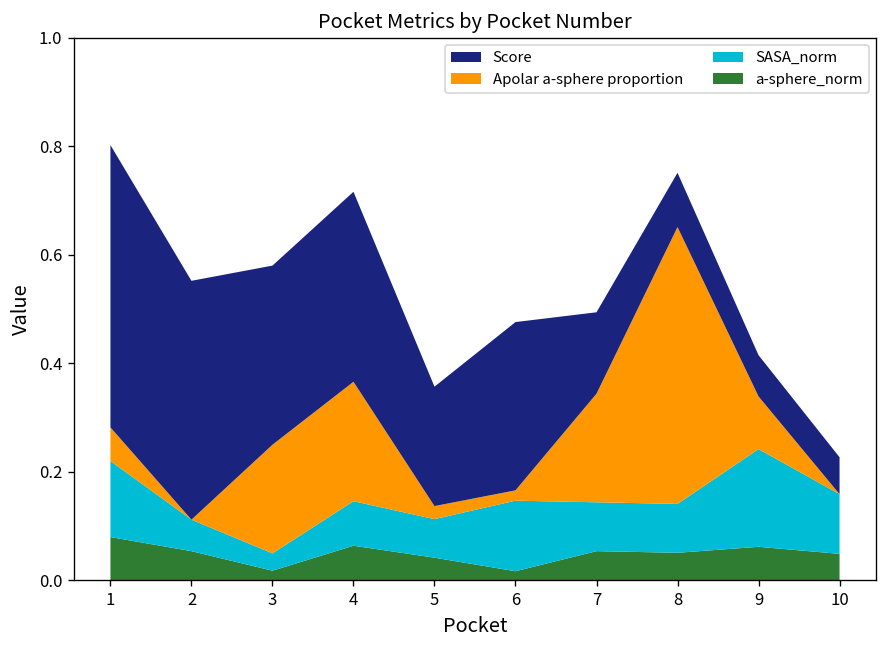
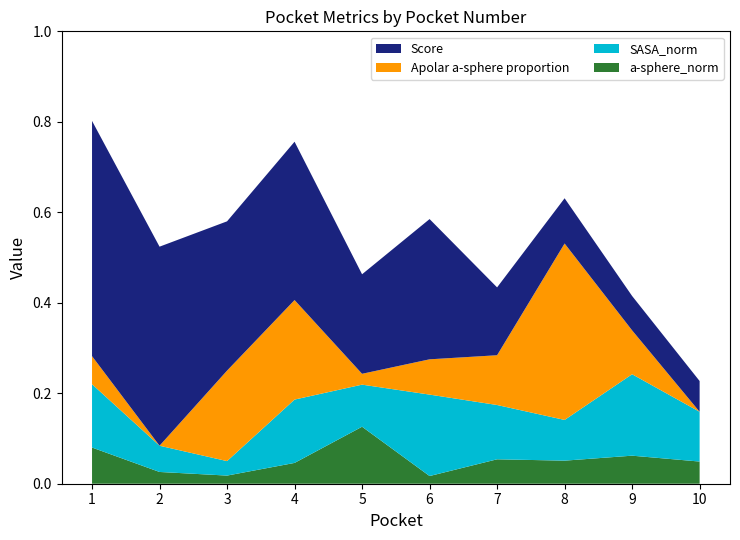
a-sphere_norm, 2: 0.05 -> 0.03
a-sphere_norm, 4: 0.06 -> 0.05
SASA_norm, 4: 0.08 -> 0.14
a-sphere_norm, 5: 0.04 -> 0.13
SASA_norm, 5: 0.07 -> 0.09
SASA_norm, 6: 0.13 -> 0.18
Apolar a-sphere proportion, 6: 0.02 -> 0.08
SASA_norm, 7: 0.09 -> 0.12
Apolar a-sphere proportion, 7: 0.20 -> 0.11
Apolar a-sphere proportion, 8: 0.51 -> 0.39
